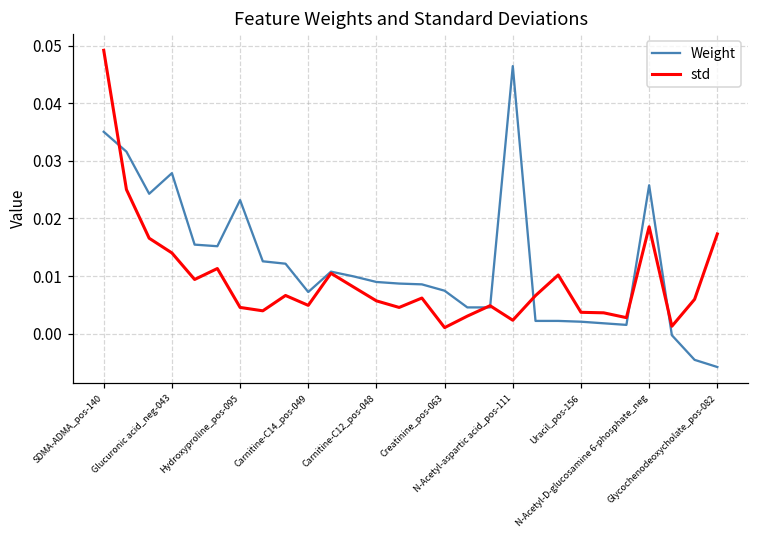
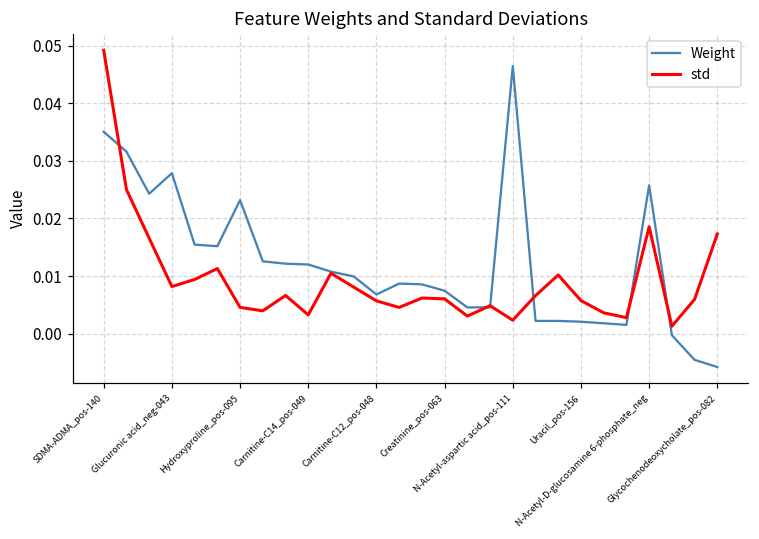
std, Glucuronic acid_neg-043: 0.014 -> 0.008
Weight, Carnitine-C14_pos-049: 0.007 -> 0.012
std, Carnitine-C14_pos-049: 0.005 -> 0.003
Weight, Carnitine-C12_pos-048: 0.009 -> 0.007
std, Creatinine_pos-063: 0.001 -> 0.006
std, Uracil_pos-156: 0.004 -> 0.006
